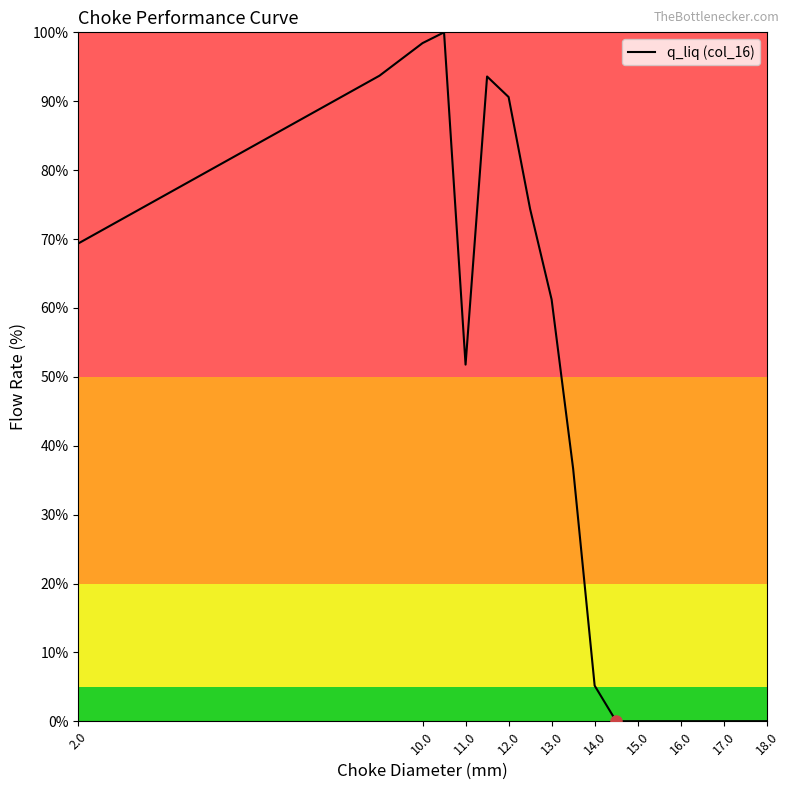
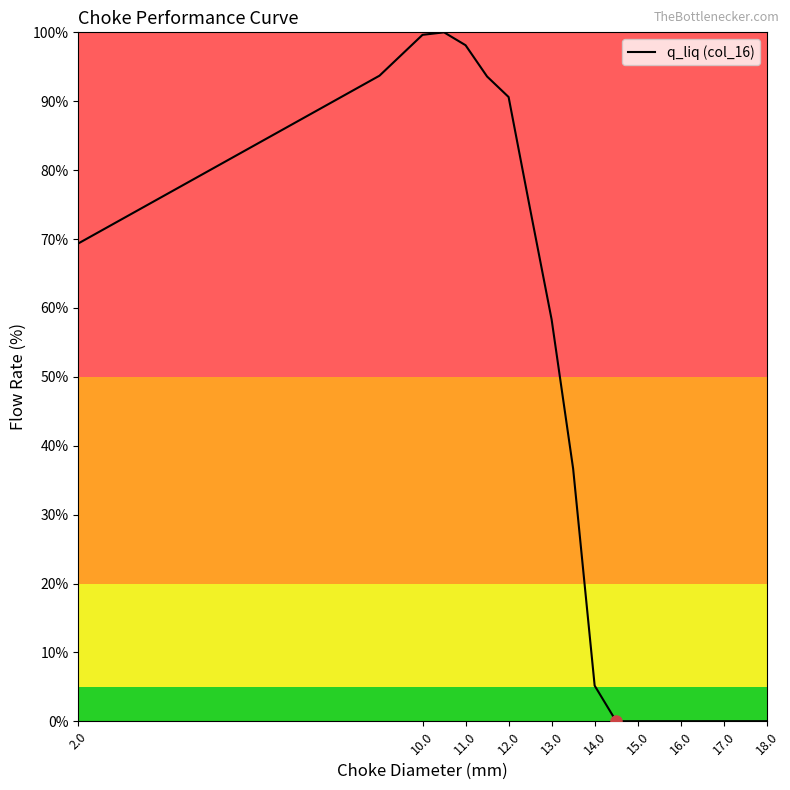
q_liq (col_16), 10.0: 98% -> 100%
q_liq (col_16), 11.0: 52% -> 98%
q_liq (col_16), 13.0: 61% -> 58%
